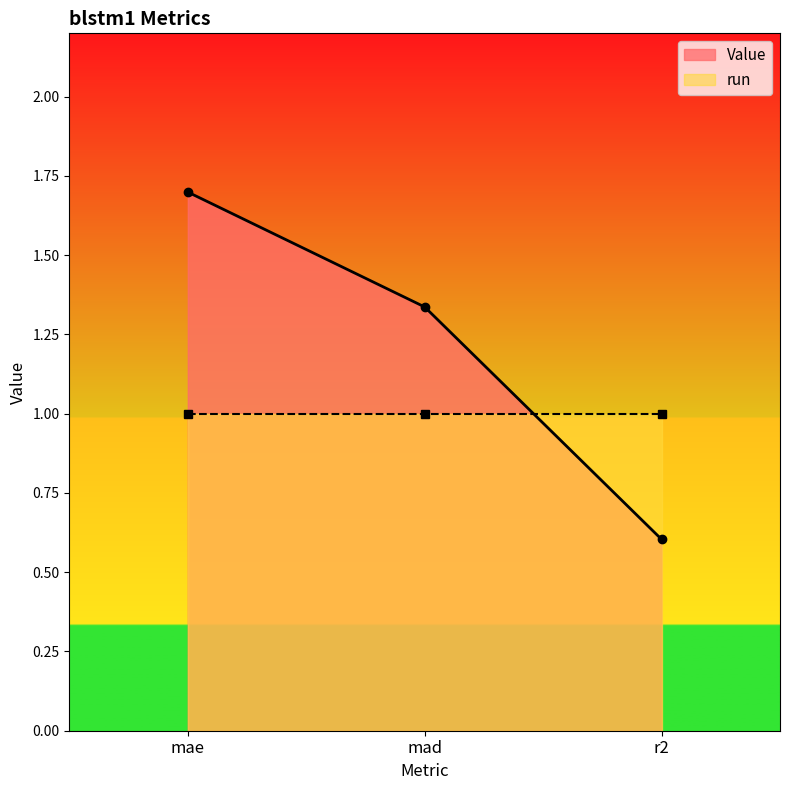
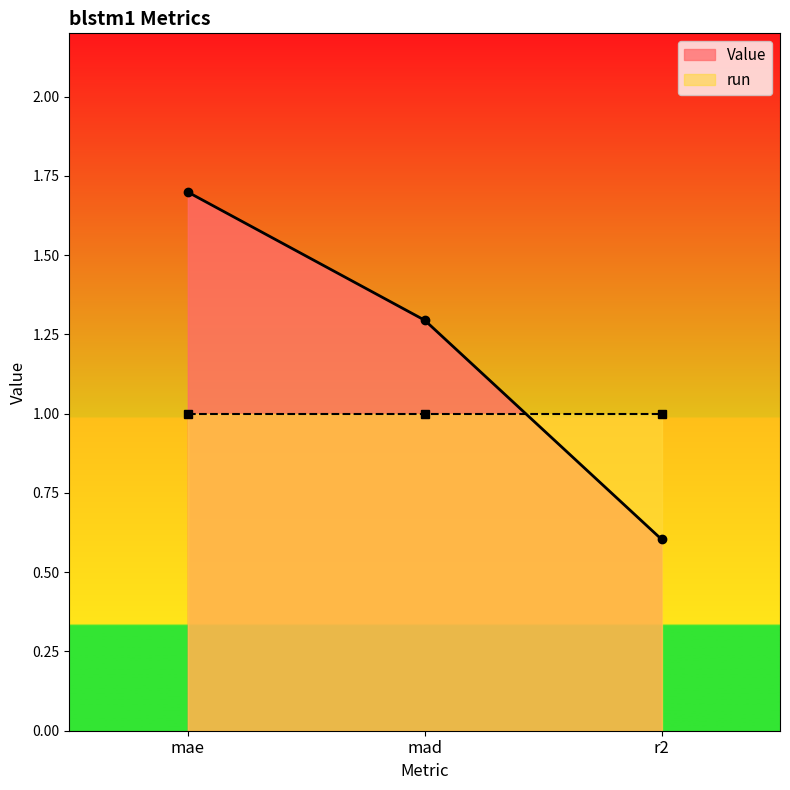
Value, mad: 1.34 -> 1.29
